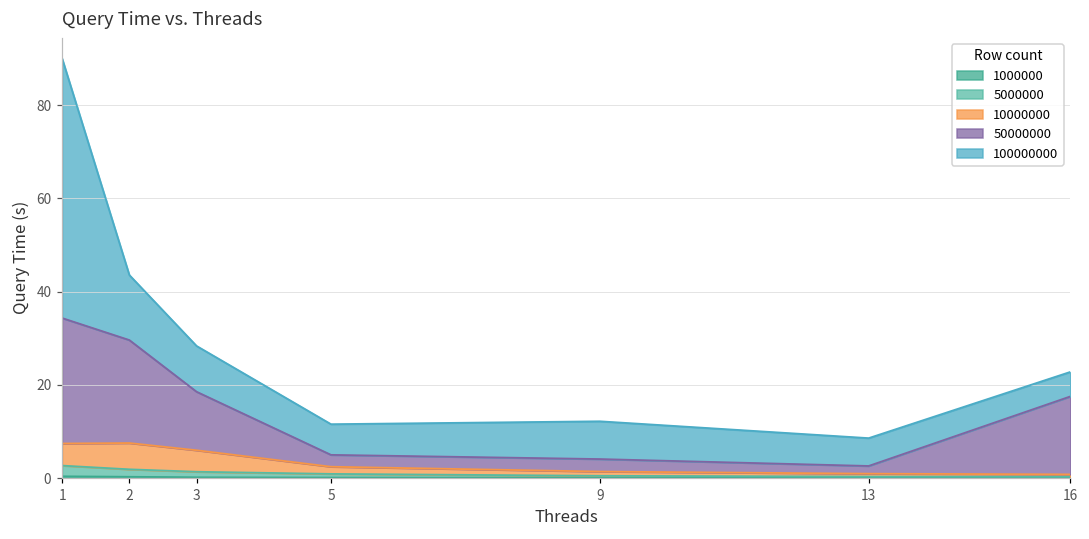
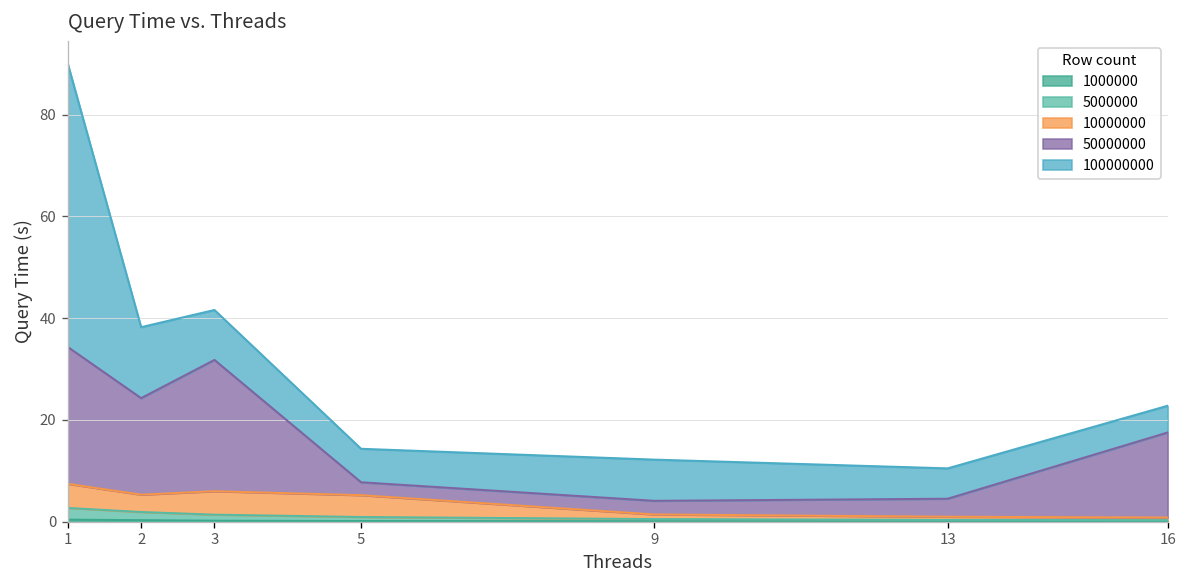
10000000, 2: 6 -> 3
50000000, 2: 22 -> 19
50000000, 3: 13 -> 26
10000000, 5: 2 -> 4
50000000, 13: 2 -> 4
